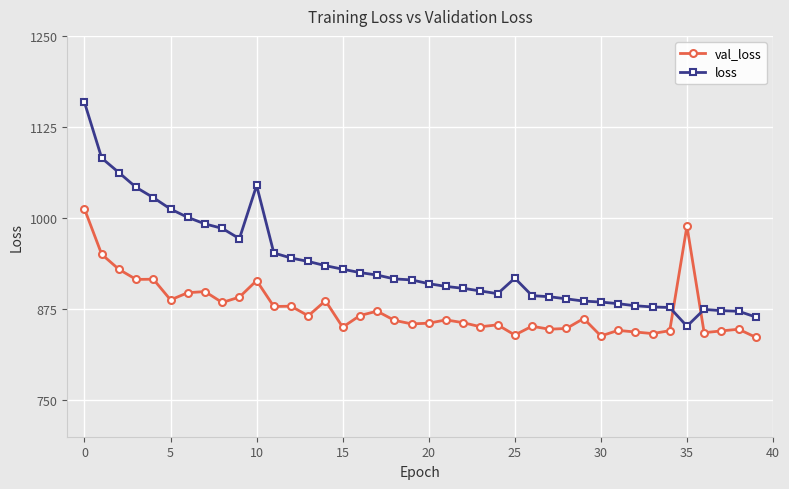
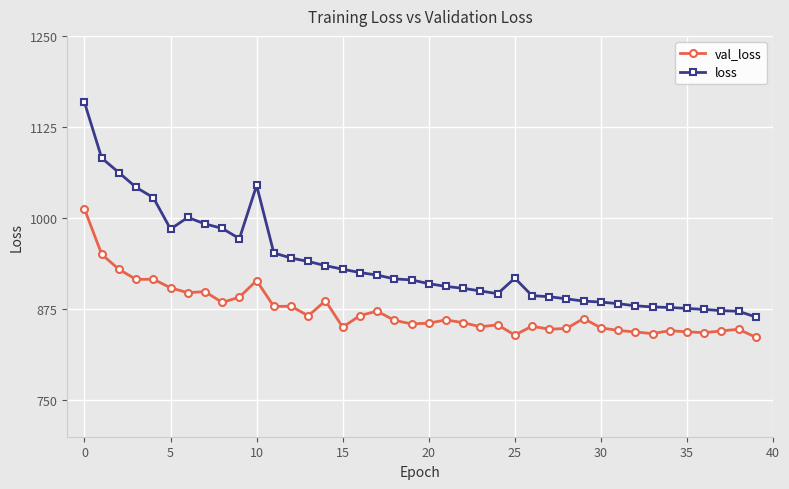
val_loss, 5: 890 -> 900
loss, 5: 1010 -> 980
val_loss, 30: 840 -> 850
val_loss, 35: 990 -> 840
loss, 35: 850 -> 880
